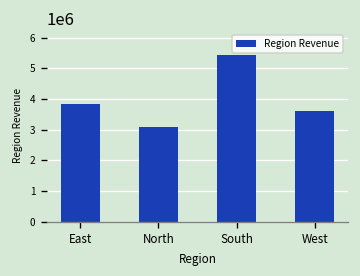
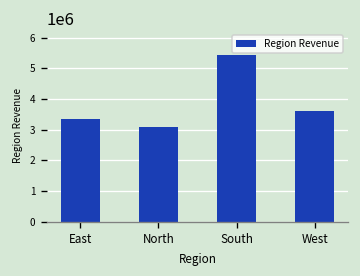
East: 3800000 -> 3300000
